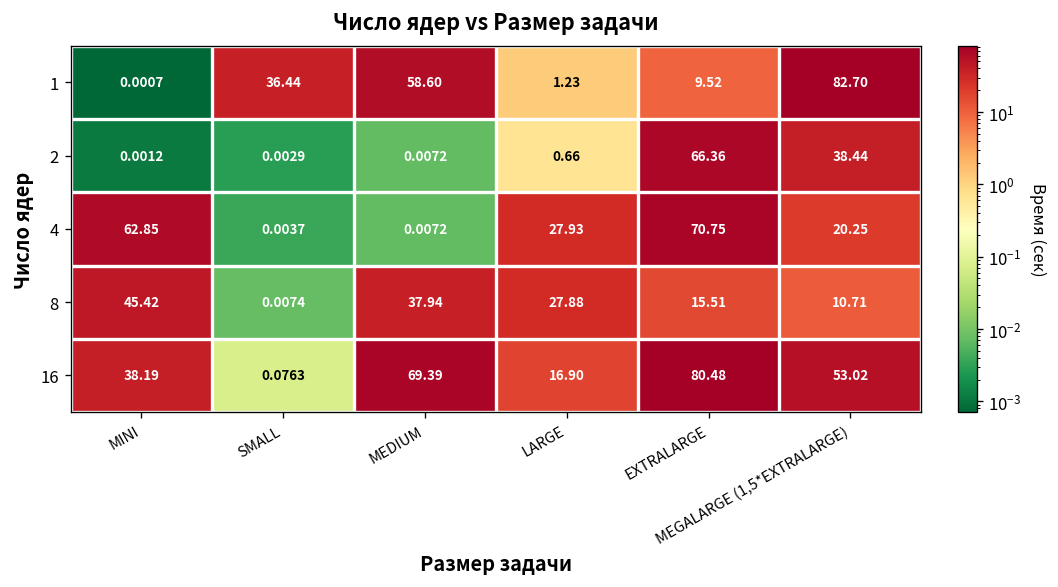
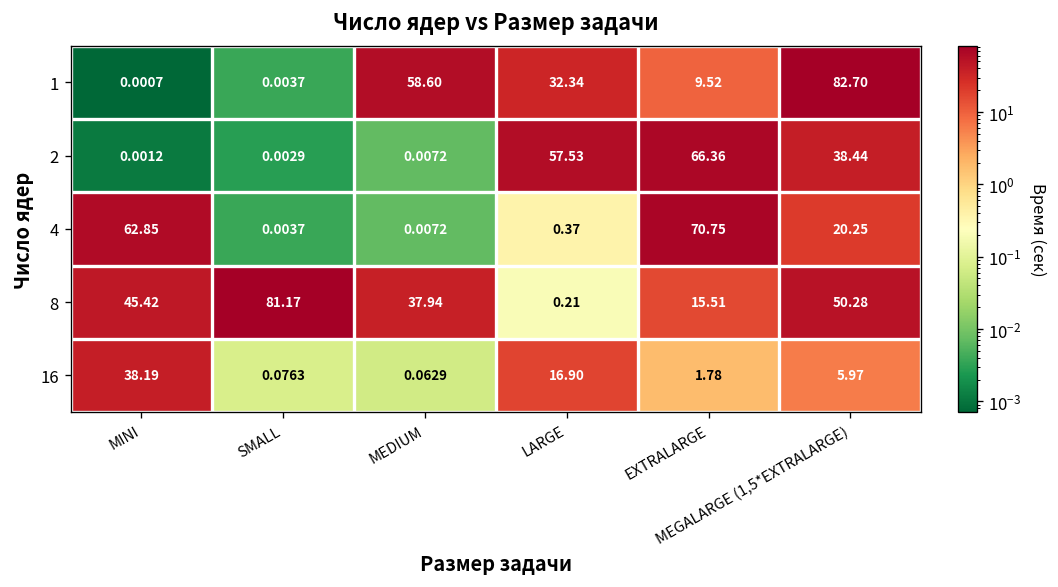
1, SMALL: 36.44 -> 0.0037
1, LARGE: 1.23 -> 32.34
2, LARGE: 0.66 -> 57.53
4, LARGE: 27.93 -> 0.37
8, SMALL: 0.0074 -> 81.17
8, LARGE: 27.88 -> 0.21
8, MEGALARGE (1,5*EXTRALARGE): 10.71 -> 50.28
16, MEDIUM: 69.39 -> 0.0629
16, EXTRALARGE: 80.48 -> 1.78
16, MEGALARGE (1,5*EXTRALARGE): 53.02 -> 5.97
